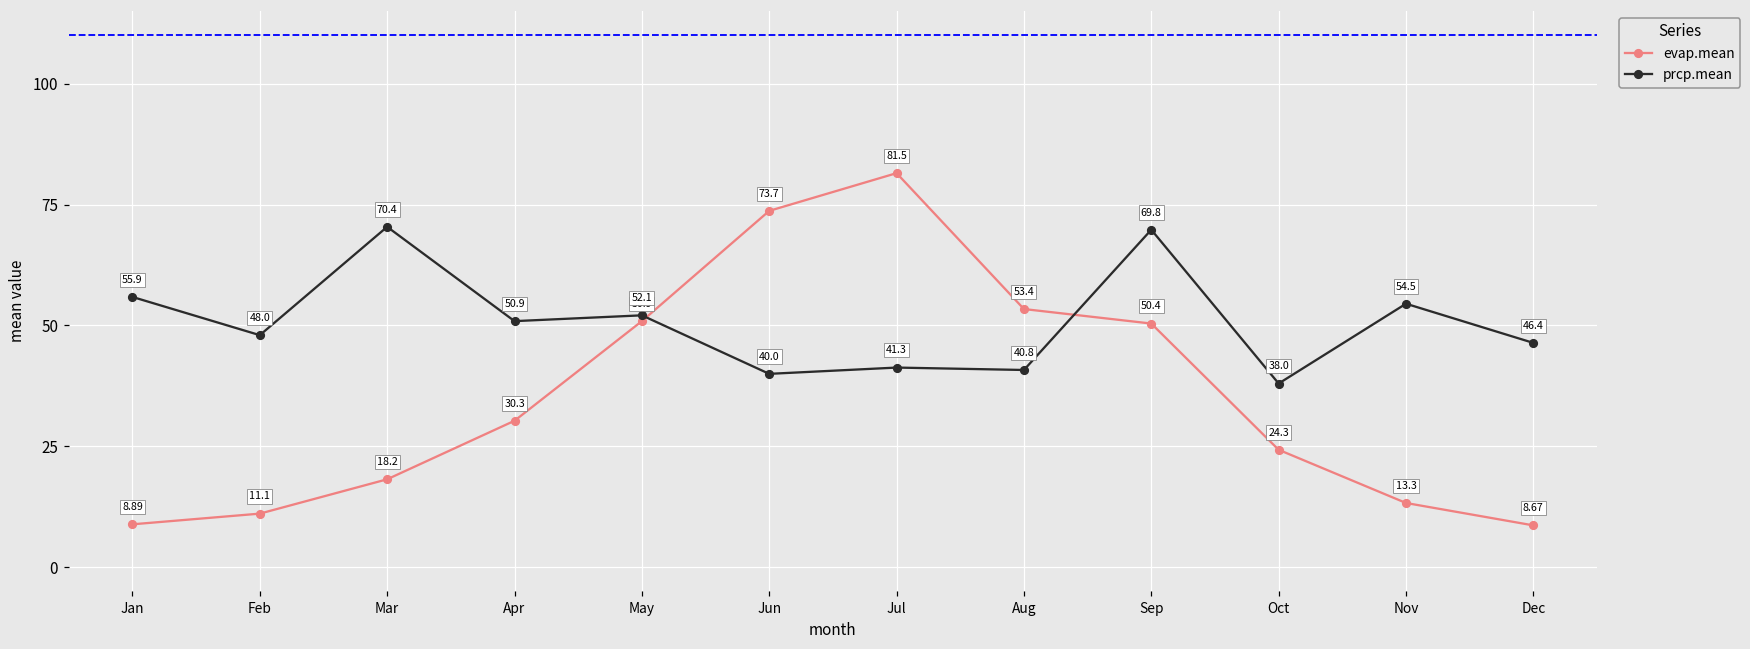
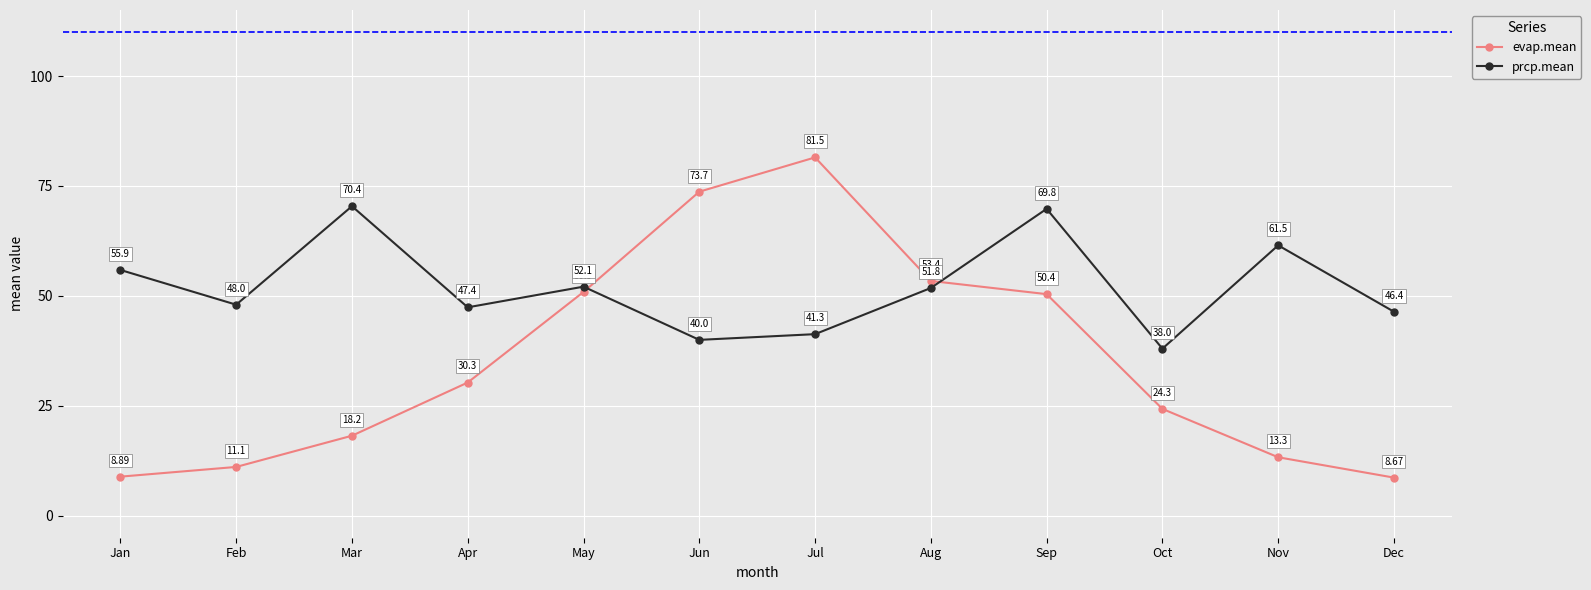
prcp.mean, Apr: 50.9 -> 47.4
prcp.mean, Aug: 40.8 -> 51.8
prcp.mean, Nov: 54.5 -> 61.5
